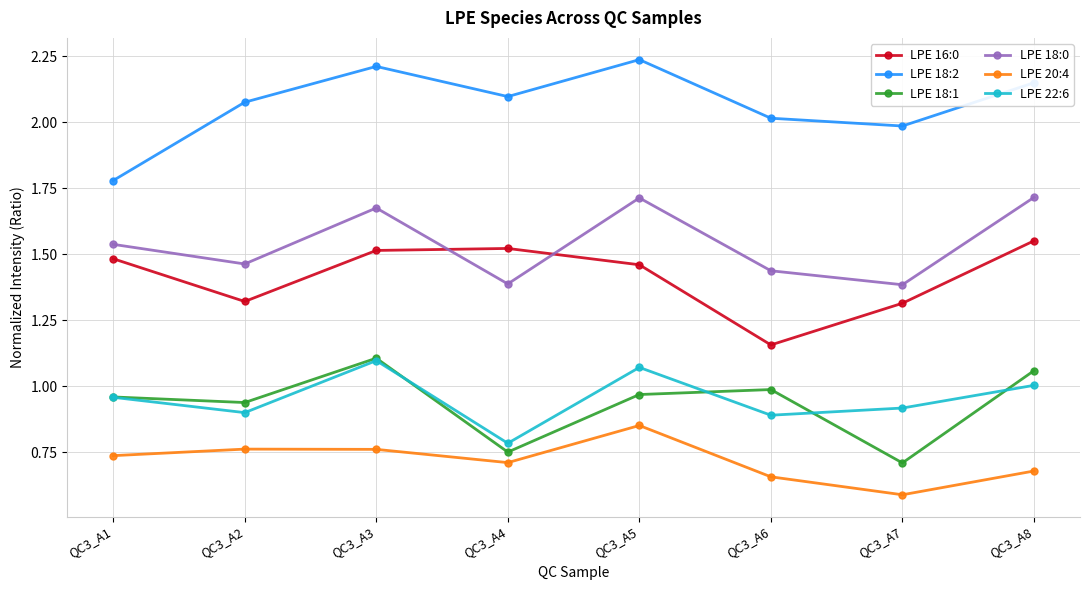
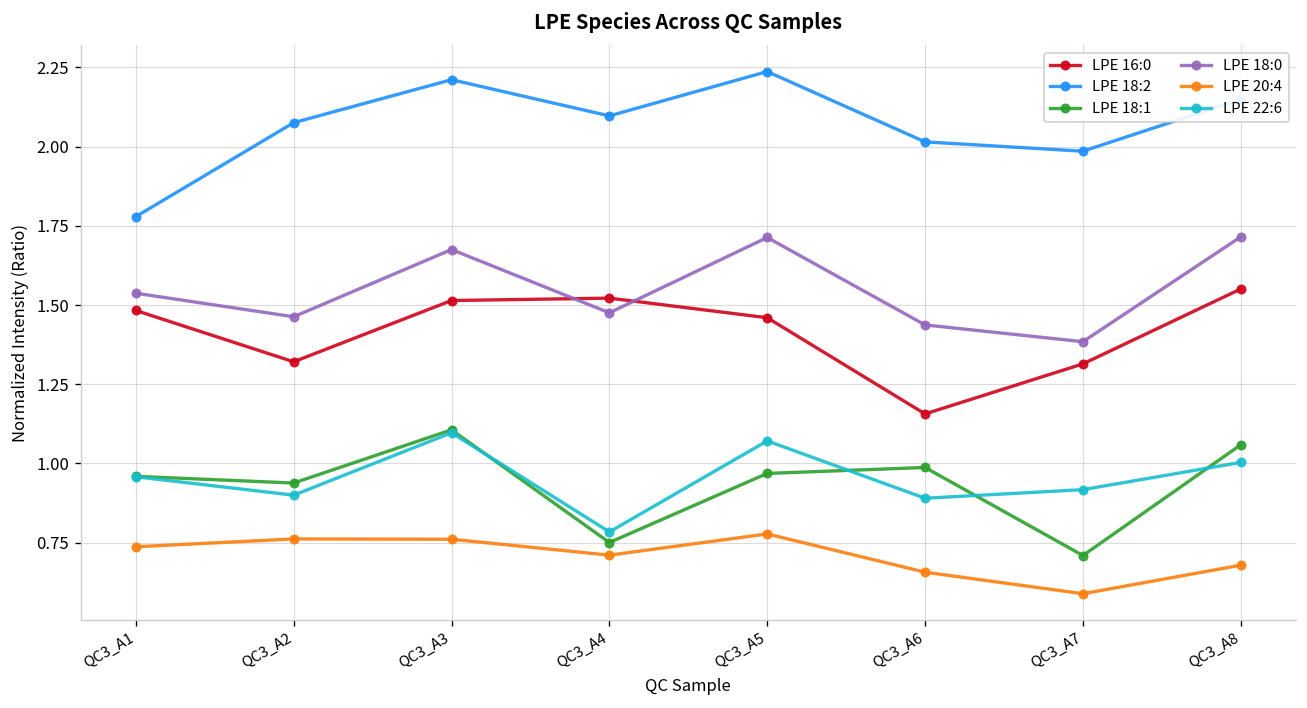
LPE 18:0, QC3_A4: 1.39 -> 1.48
LPE 20:4, QC3_A5: 0.85 -> 0.78
